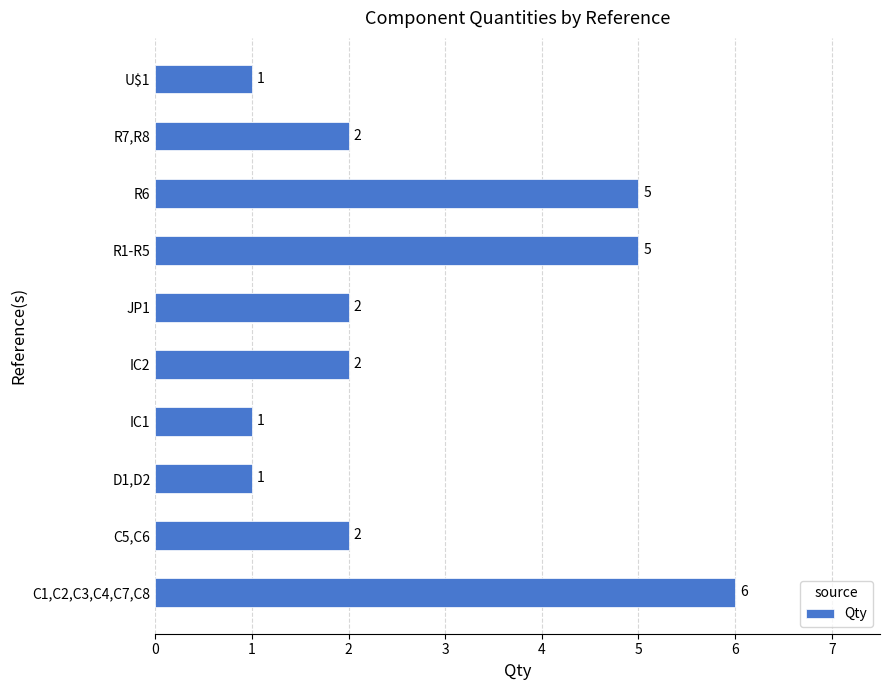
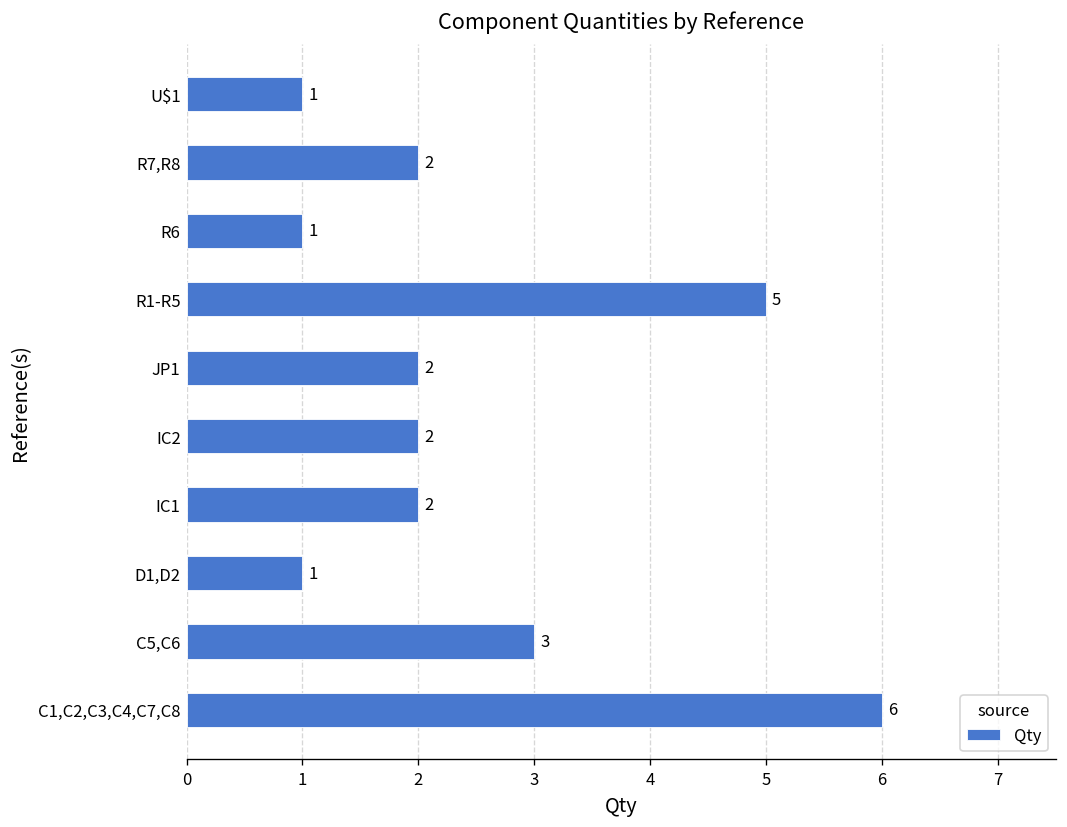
R6: 5 -> 1
IC1: 1 -> 2
C5,C6: 2 -> 3
